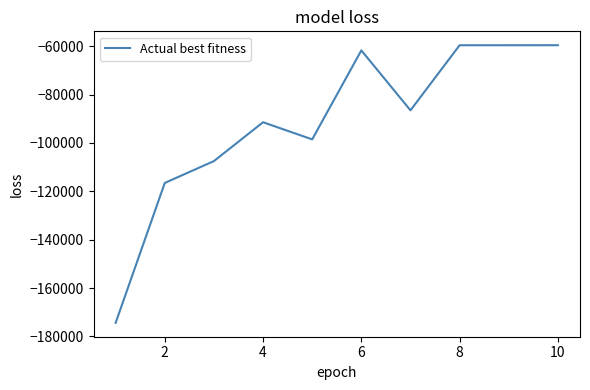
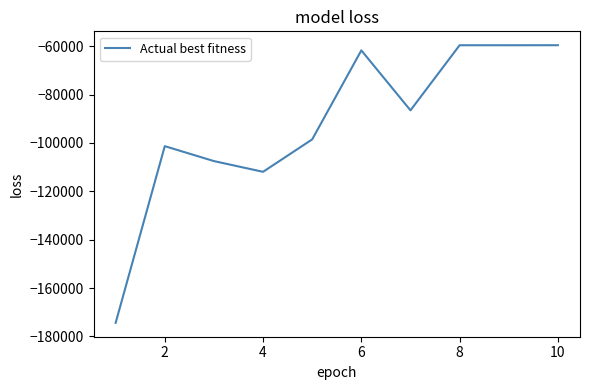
2: -117000 -> -101000
4: -91000 -> -112000
